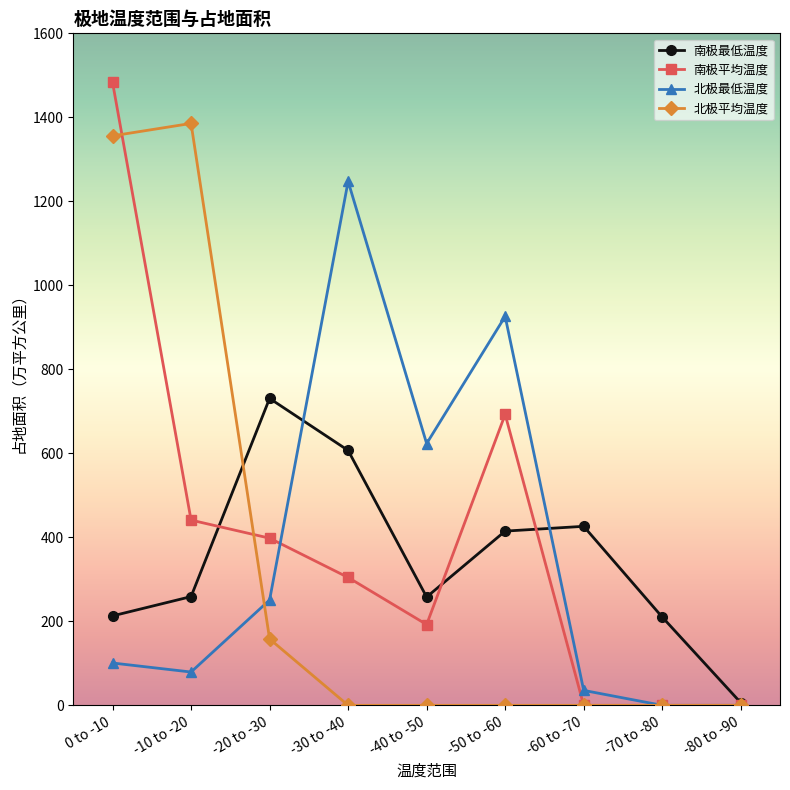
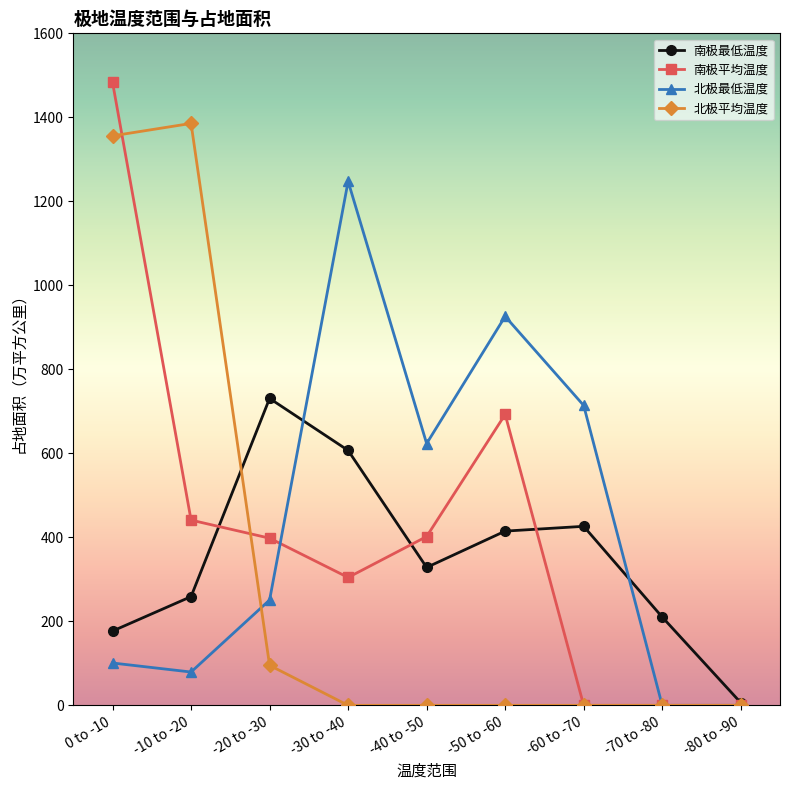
南极最低温度, 0 to -10: 210 -> 180
北极平均温度, -20 to -30: 160 -> 100
南极最低温度, -40 to -50: 260 -> 330
南极平均温度, -40 to -50: 190 -> 400
北极最低温度, -60 to -70: 40 -> 710
